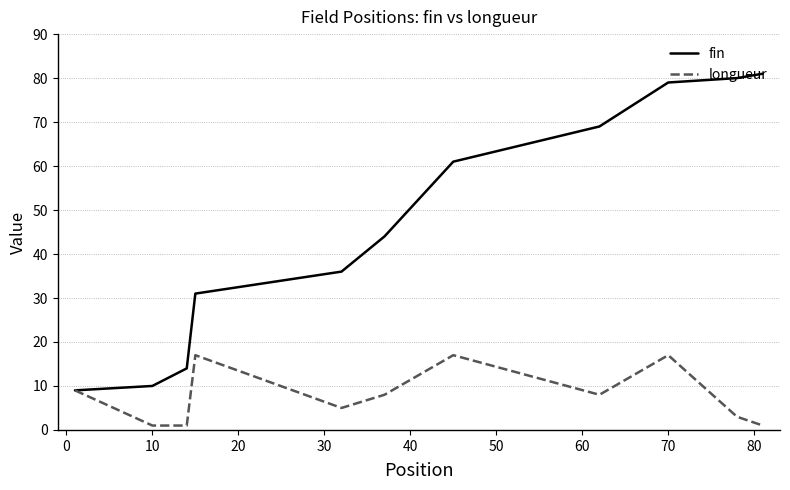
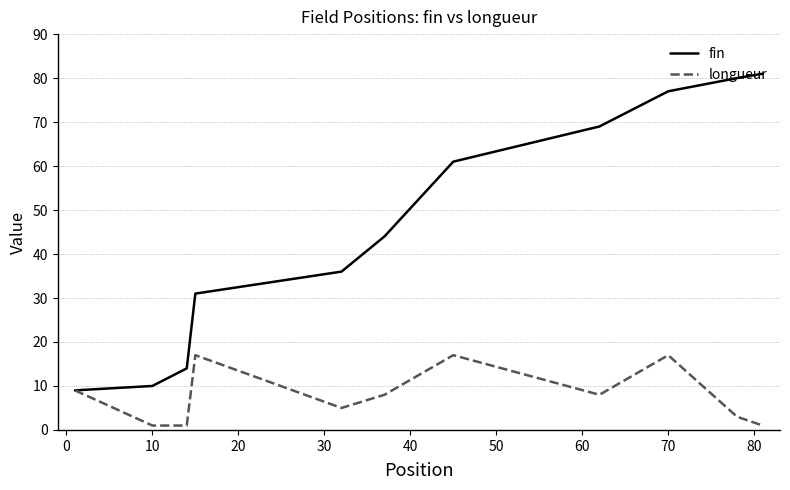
fin, 70: 79 -> 77
